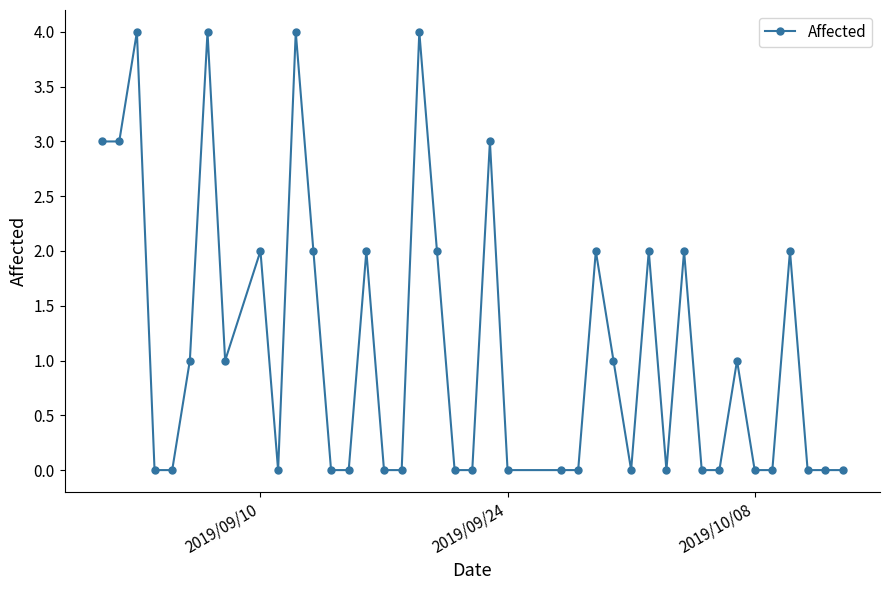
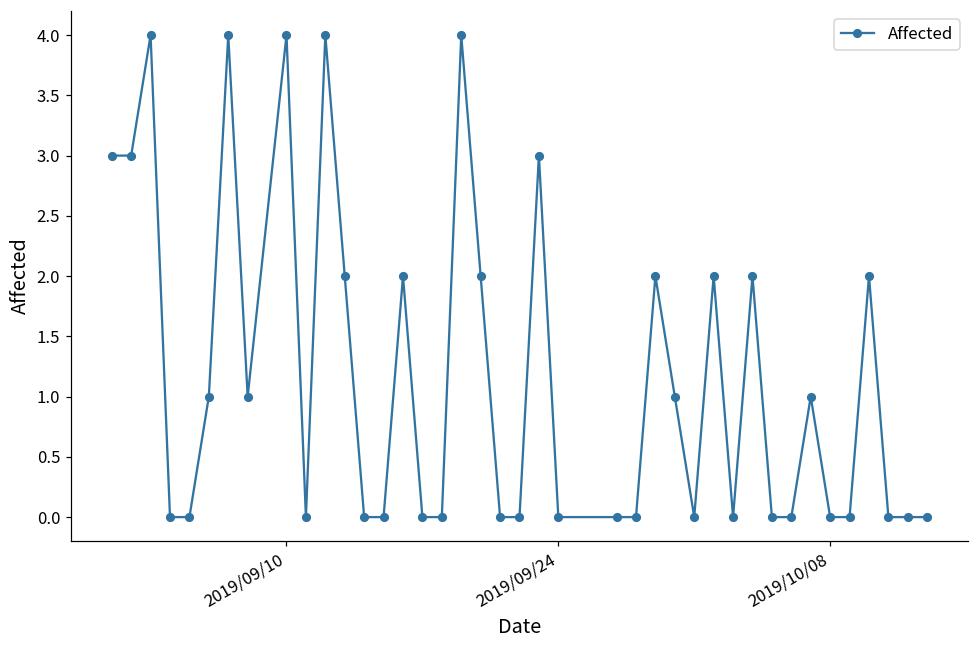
2019/09/10: 2 -> 4
